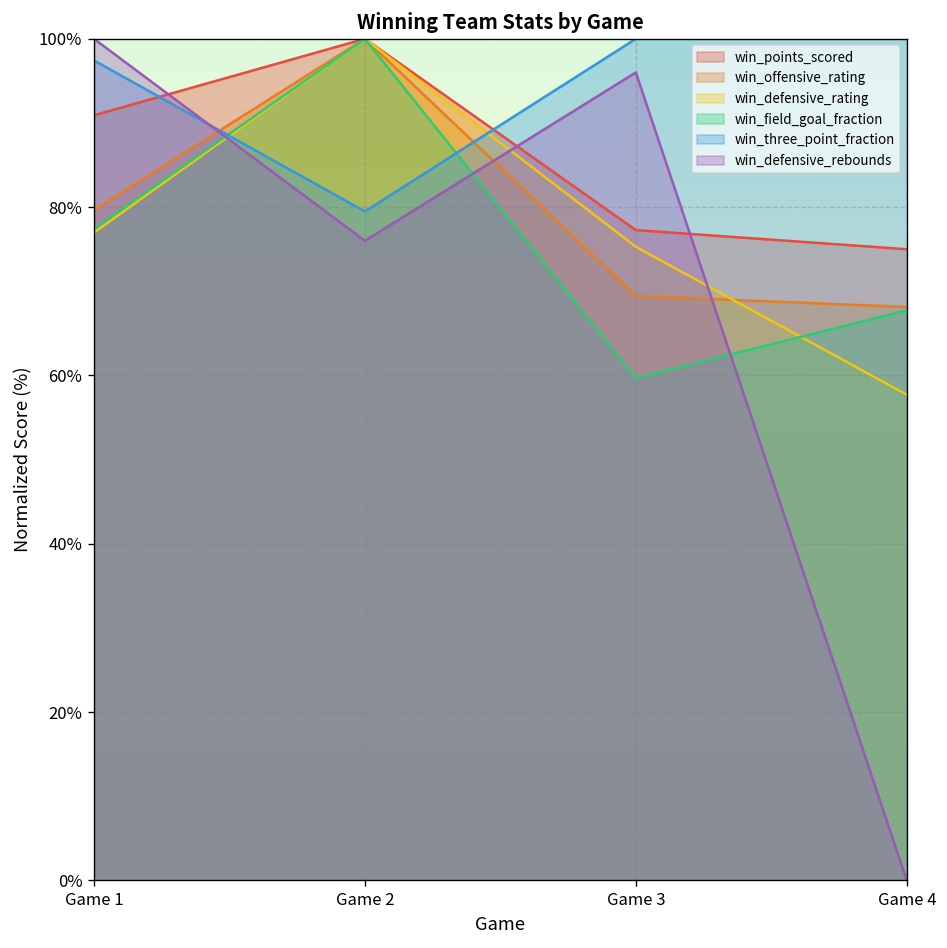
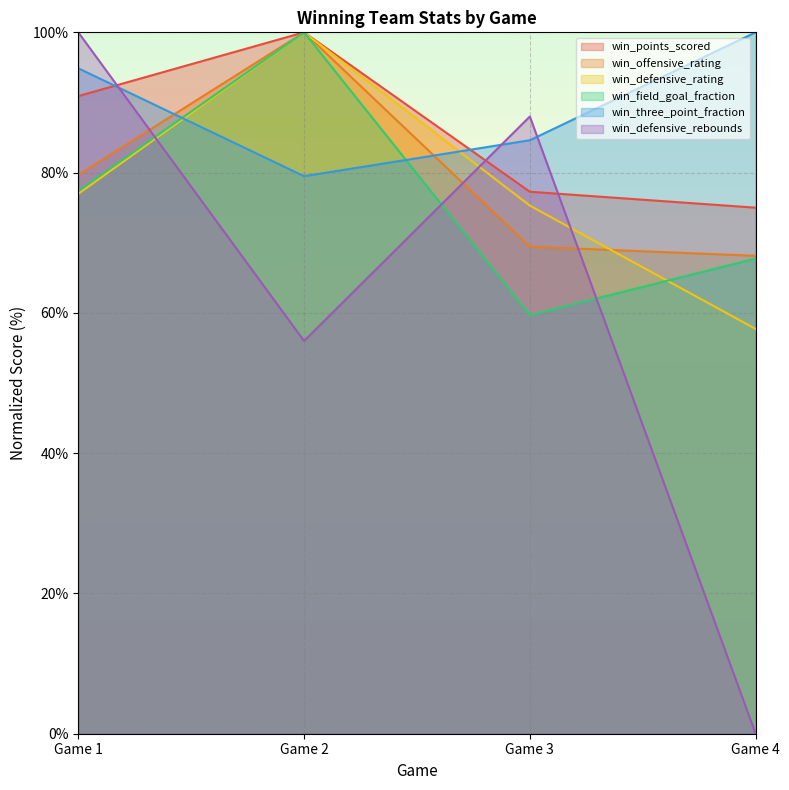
win_three_point_fraction, Game 1: 97% -> 95%
win_defensive_rebounds, Game 2: 76% -> 56%
win_three_point_fraction, Game 3: 100% -> 85%
win_defensive_rebounds, Game 3: 96% -> 88%
